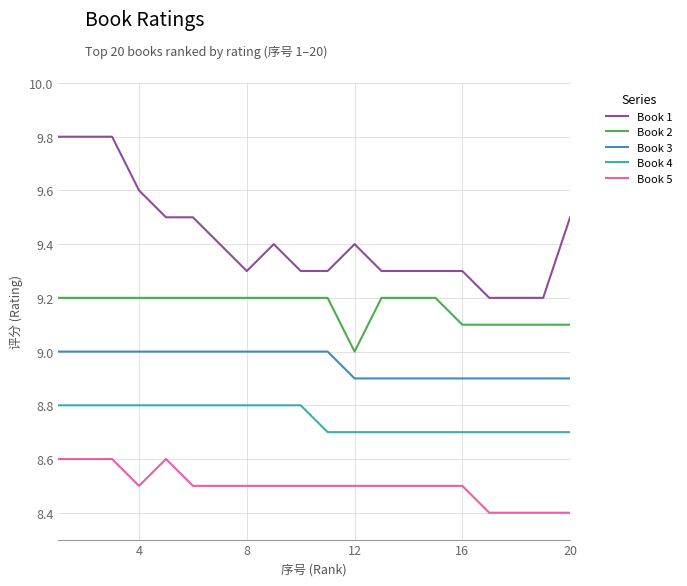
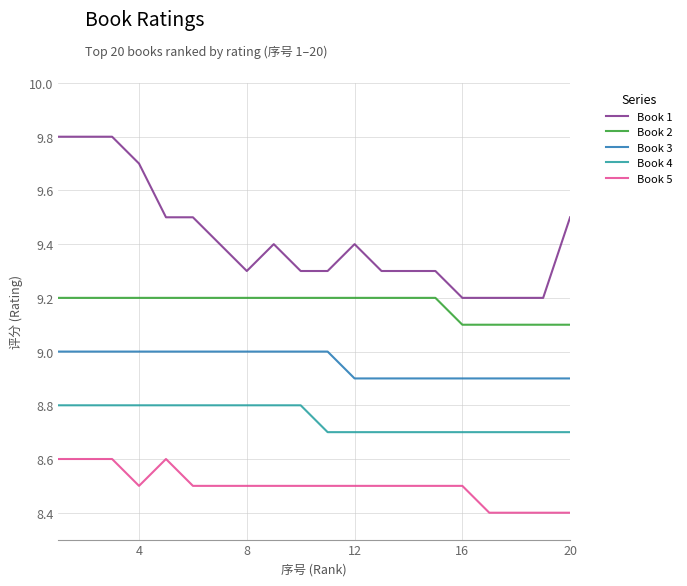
Book 1, 4: 9.6 -> 9.7
Book 2, 12: 9.0 -> 9.2
Book 1, 16: 9.3 -> 9.2
